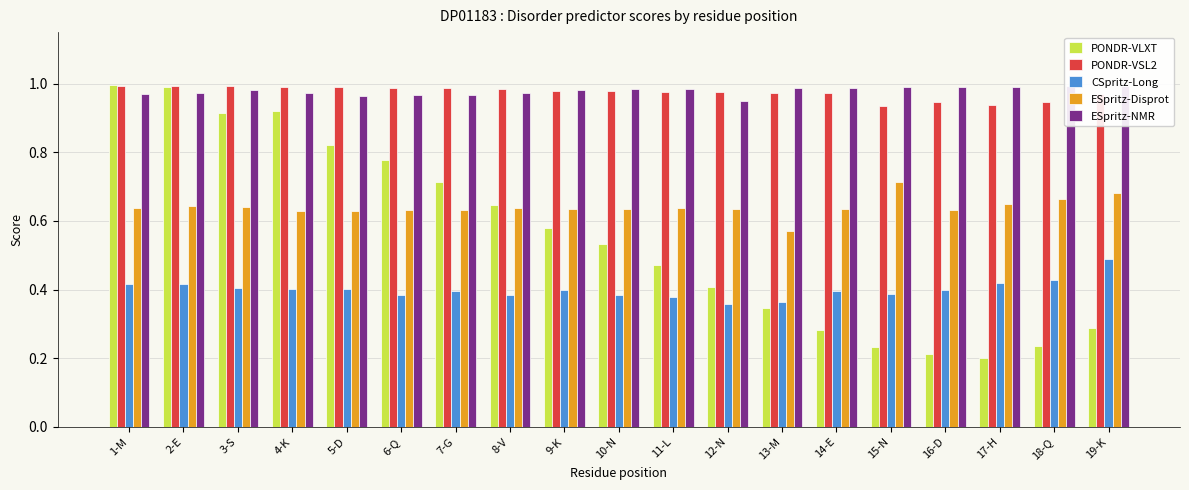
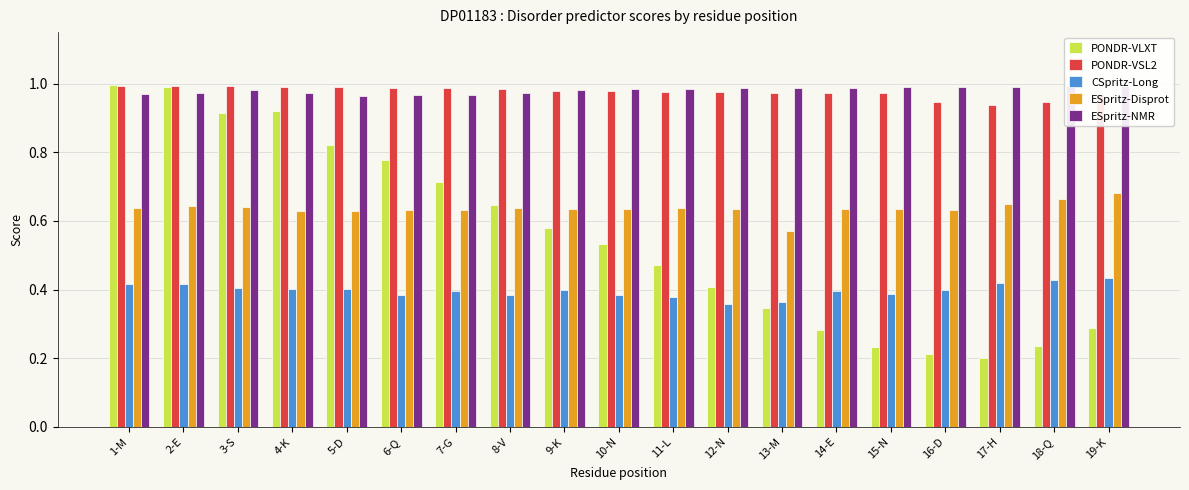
ESpritz-NMR, 12-N: 0.95 -> 0.99
PONDR-VSL2, 15-N: 0.94 -> 0.97
ESpritz-Disprot, 15-N: 0.71 -> 0.63
CSpritz-Long, 19-K: 0.49 -> 0.43
